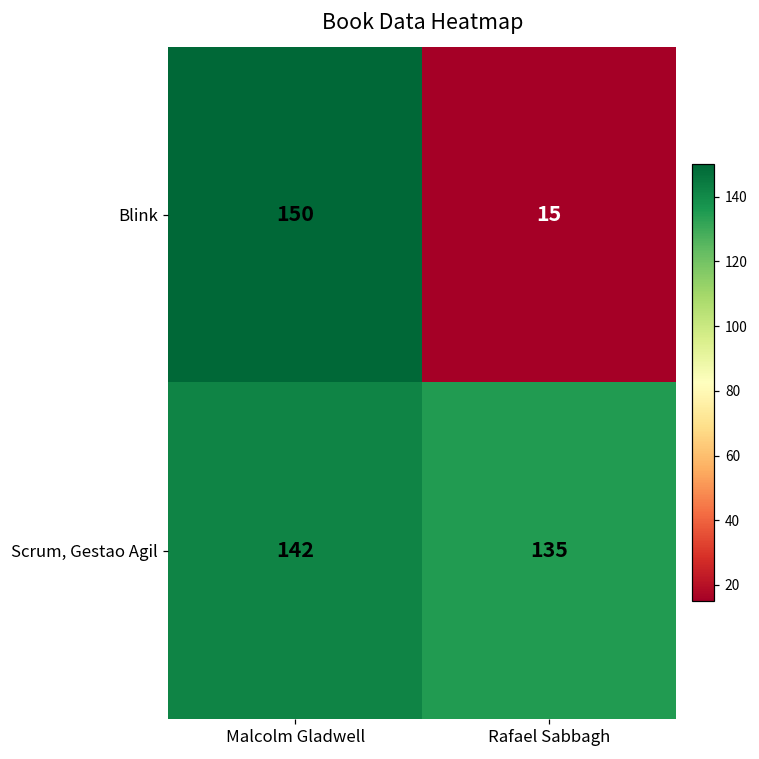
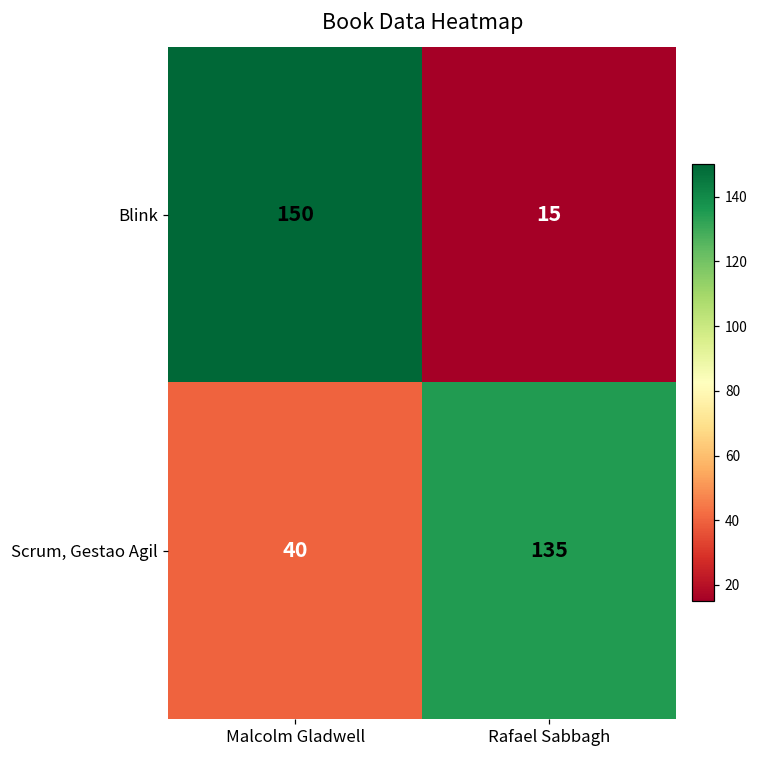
Scrum, Gestao Agil, Malcolm Gladwell: 142 -> 40
